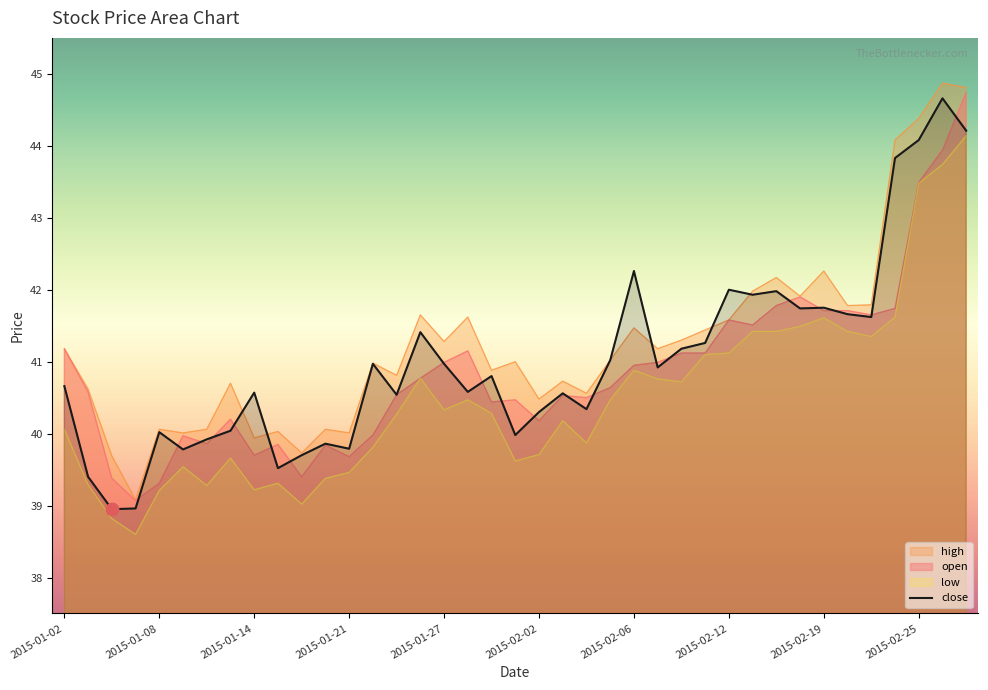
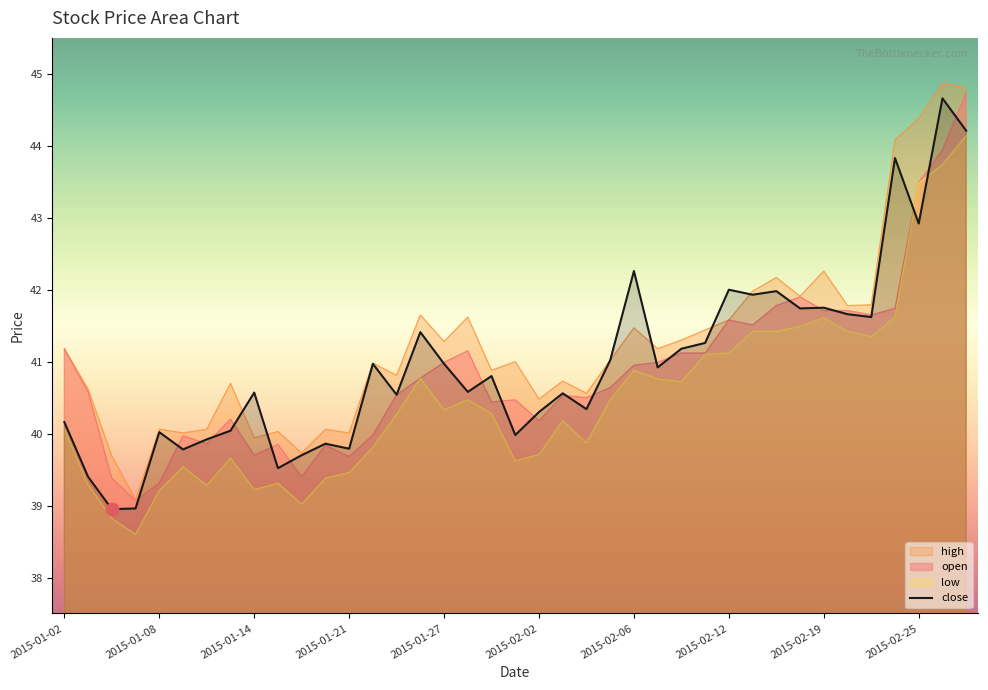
close, 2015-01-02: 40.7 -> 40.2
close, 2015-02-25: 44.1 -> 42.9
